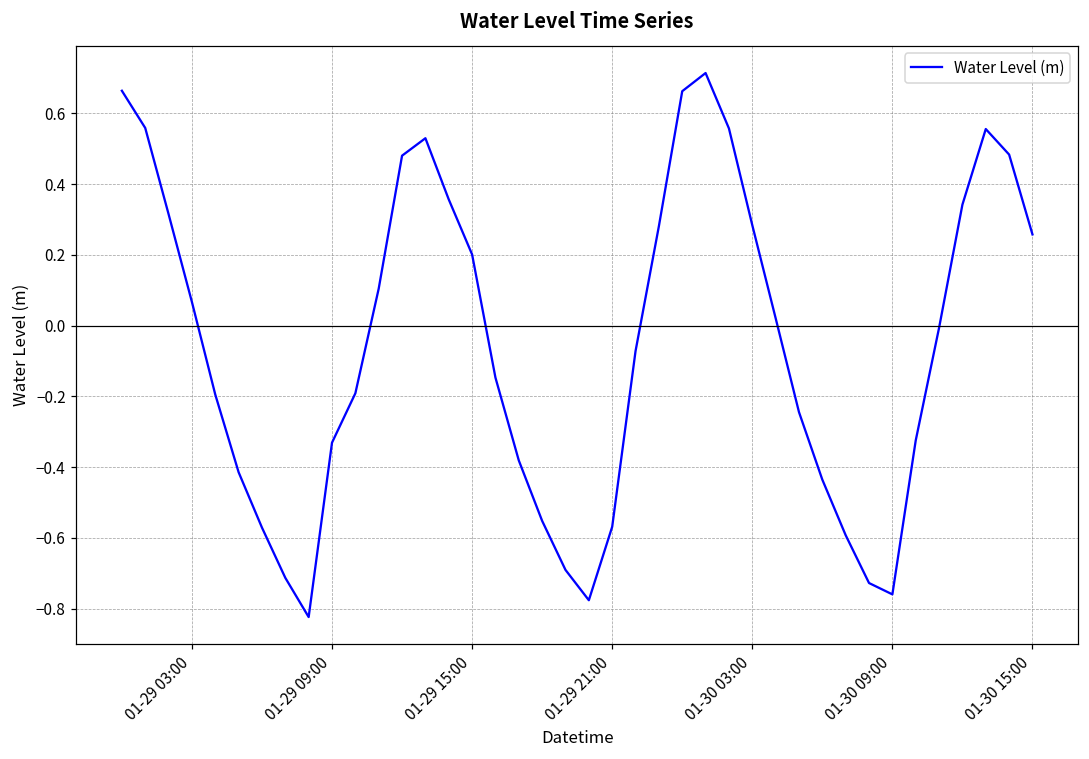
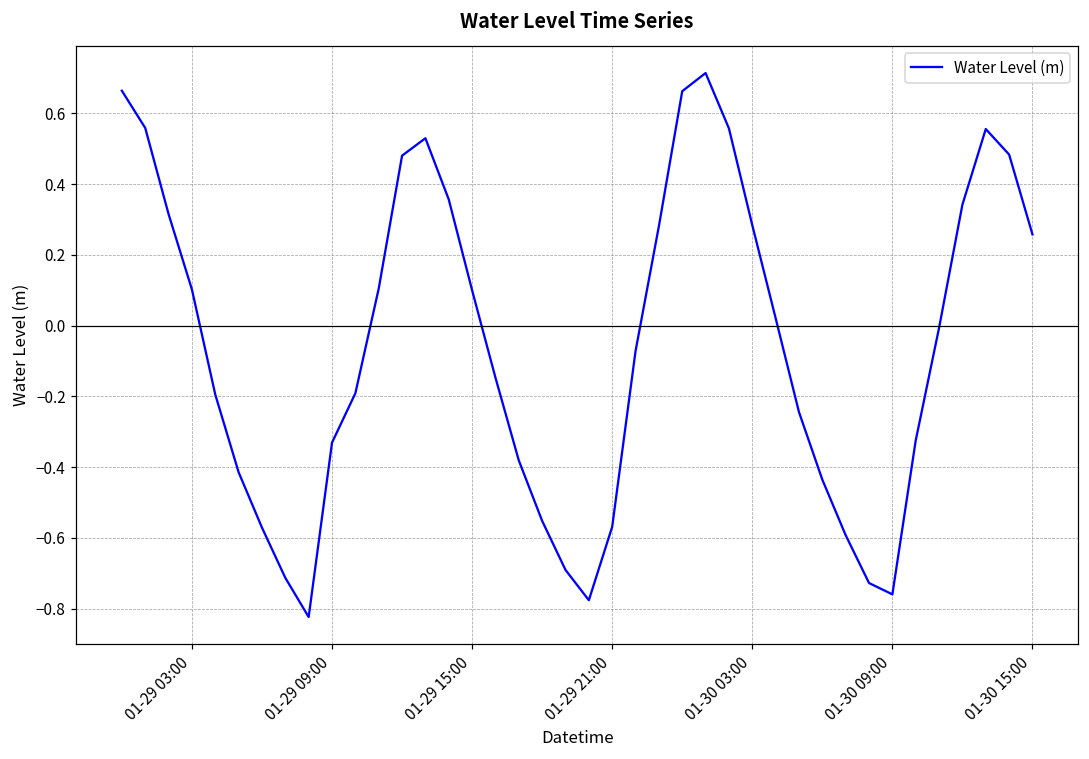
01-29 03:00: 0.07 -> 0.10
01-29 15:00: 0.20 -> 0.10
